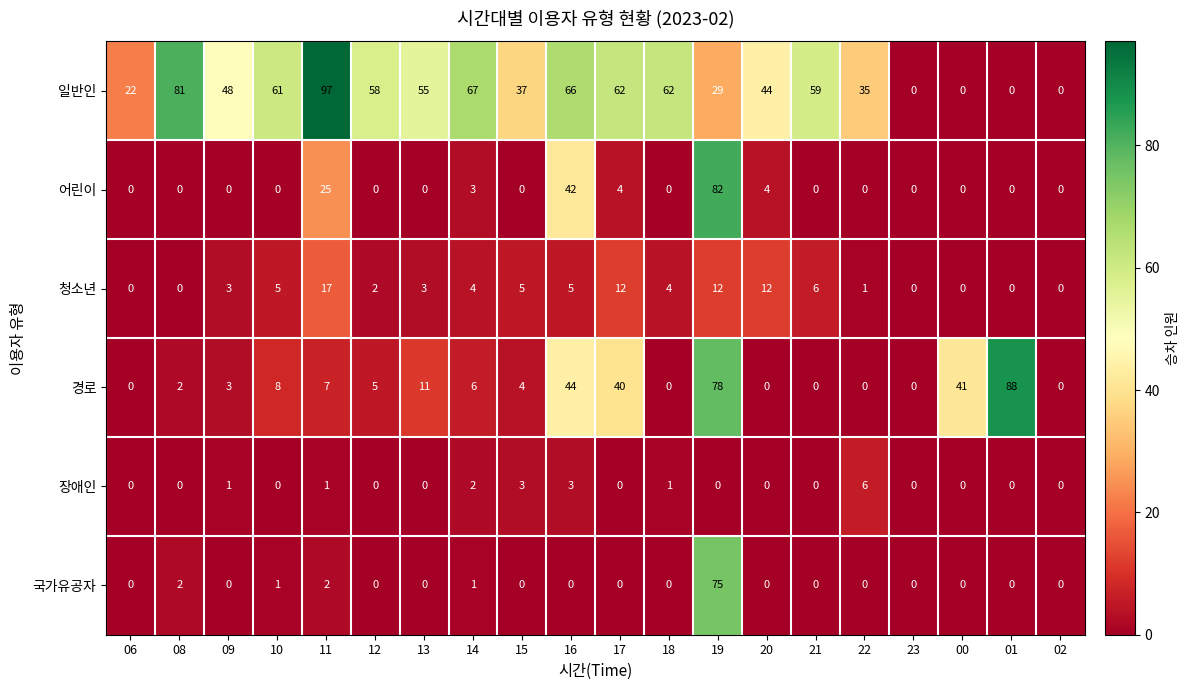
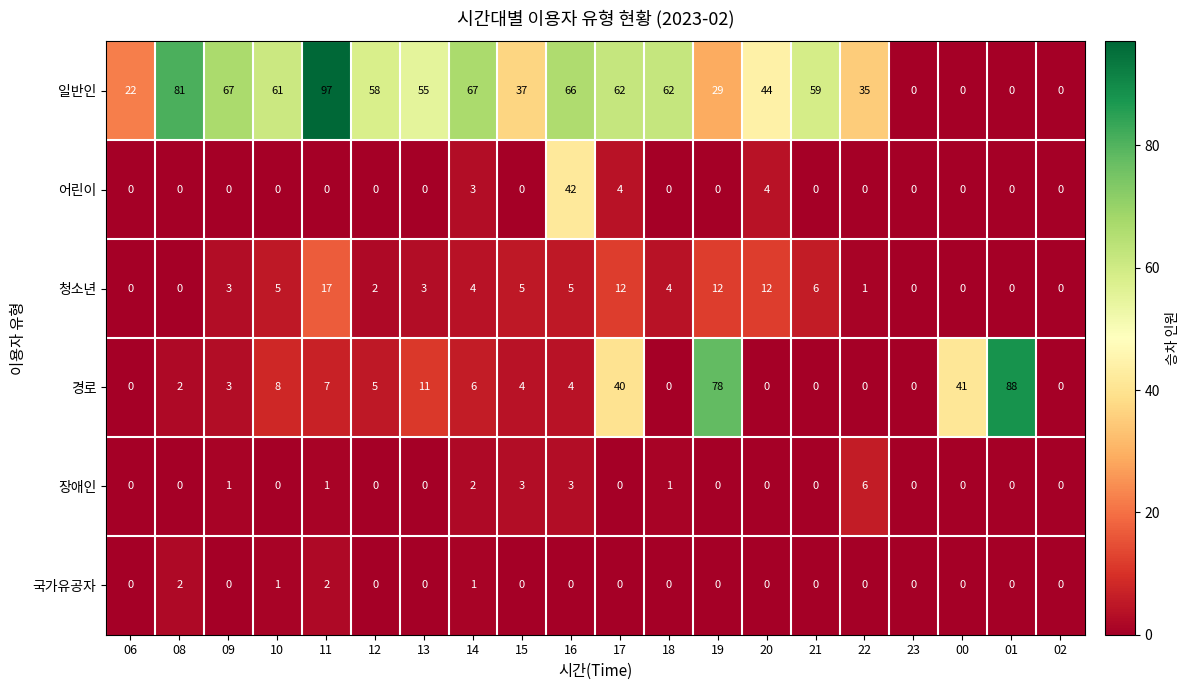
일반인, 09: 48 -> 67
어린이, 11: 25 -> 0
어린이, 19: 82 -> 0
경로, 16: 44 -> 4
국가유공자, 19: 75 -> 0
